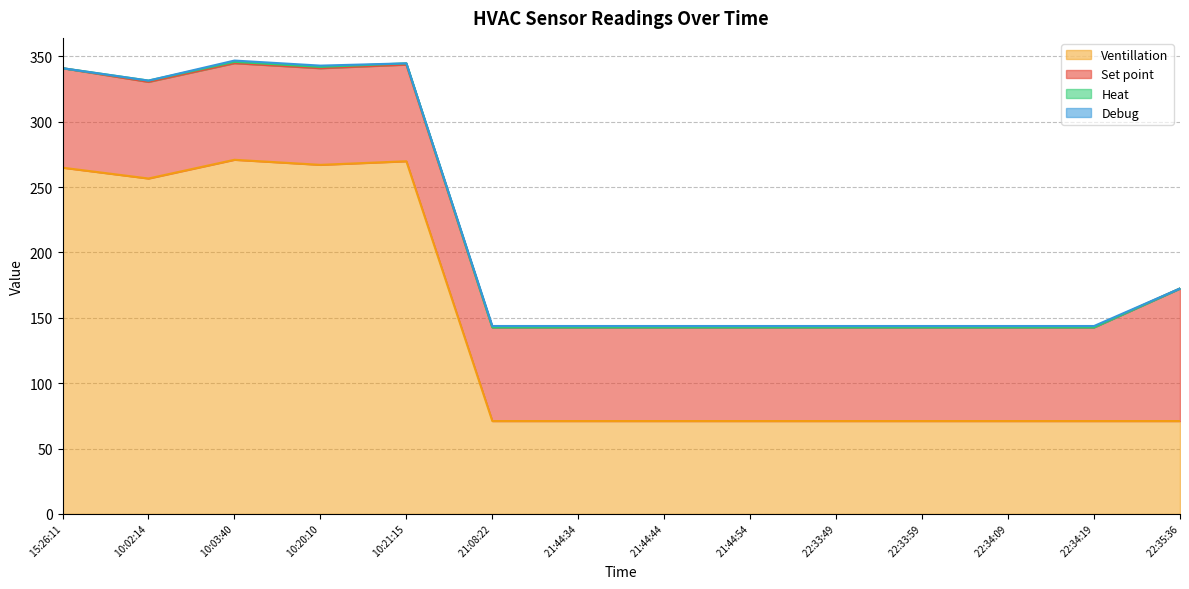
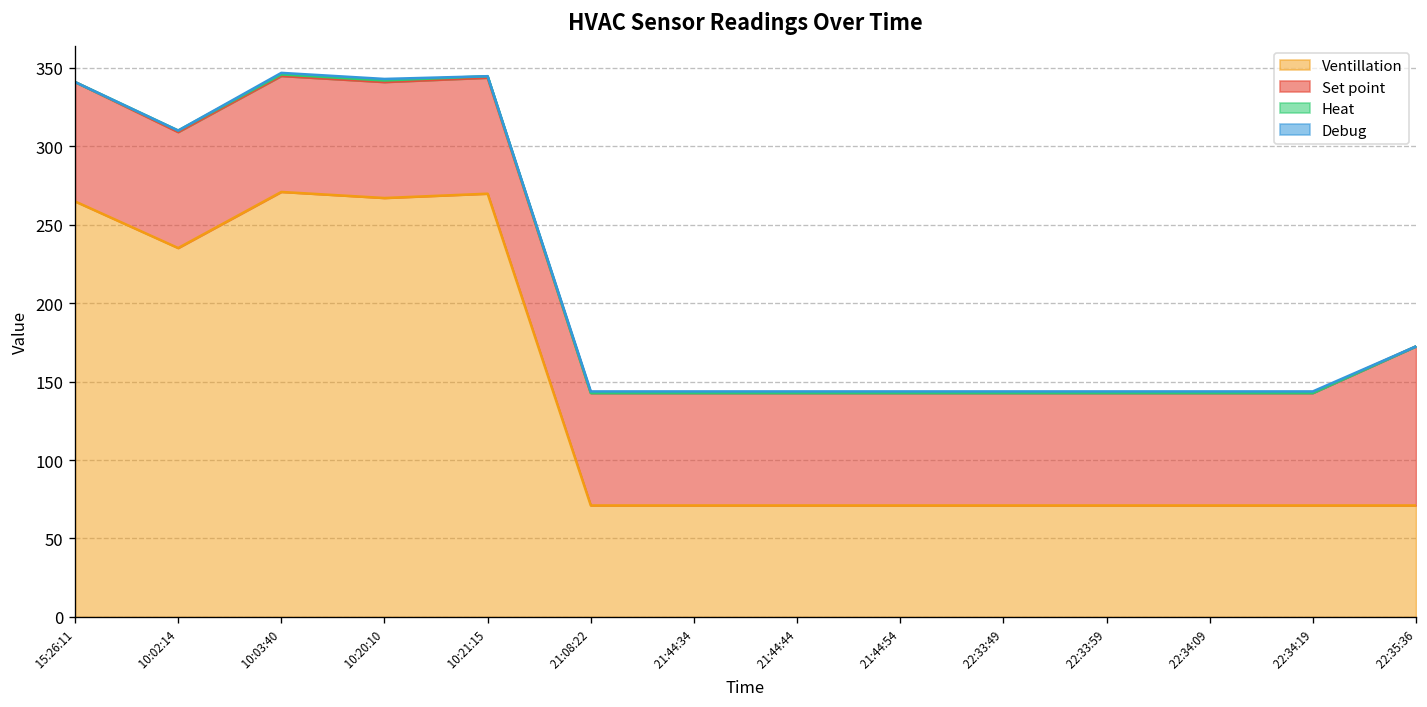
Ventillation, 10:02:14: 257 -> 235
